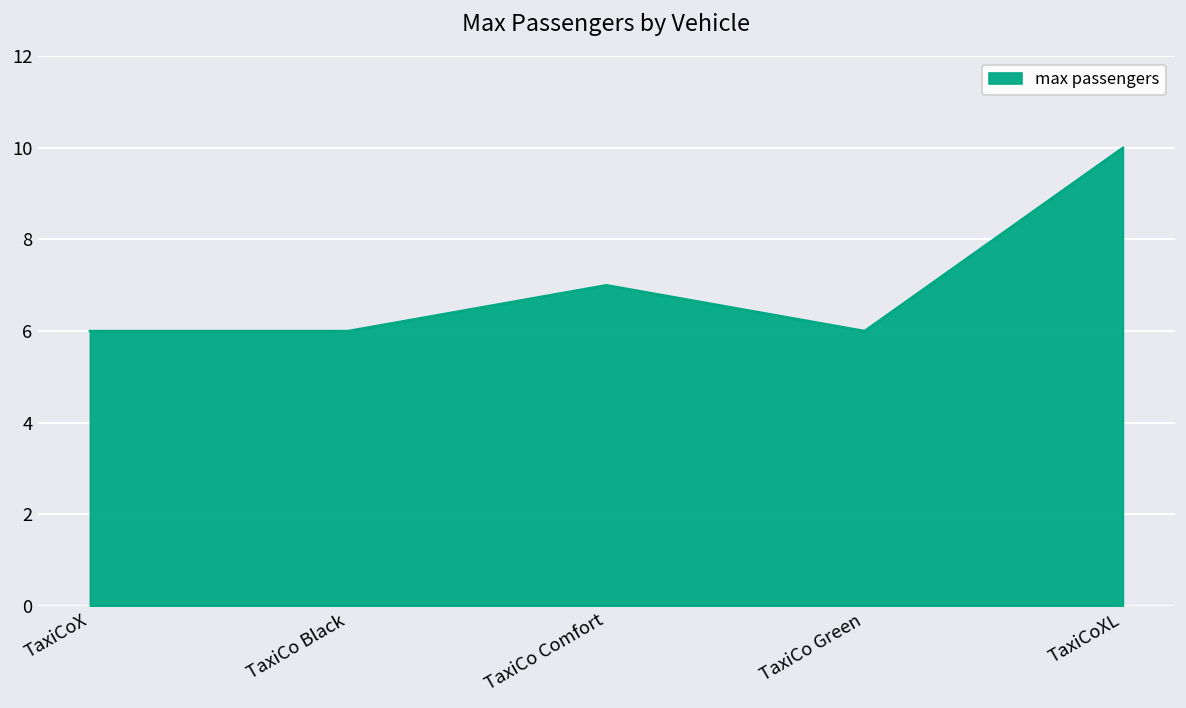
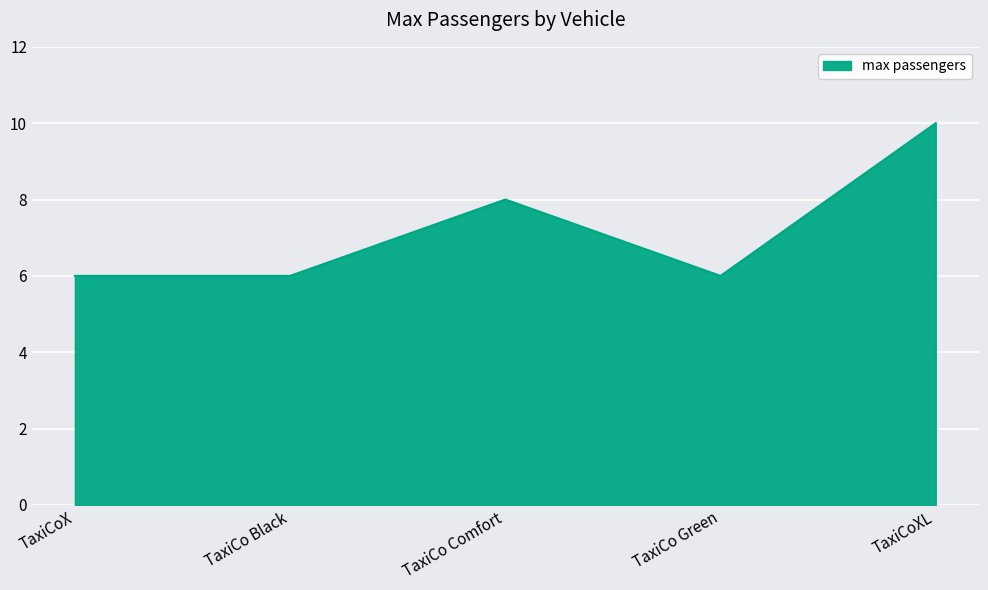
TaxiCo Comfort: 7 -> 8
